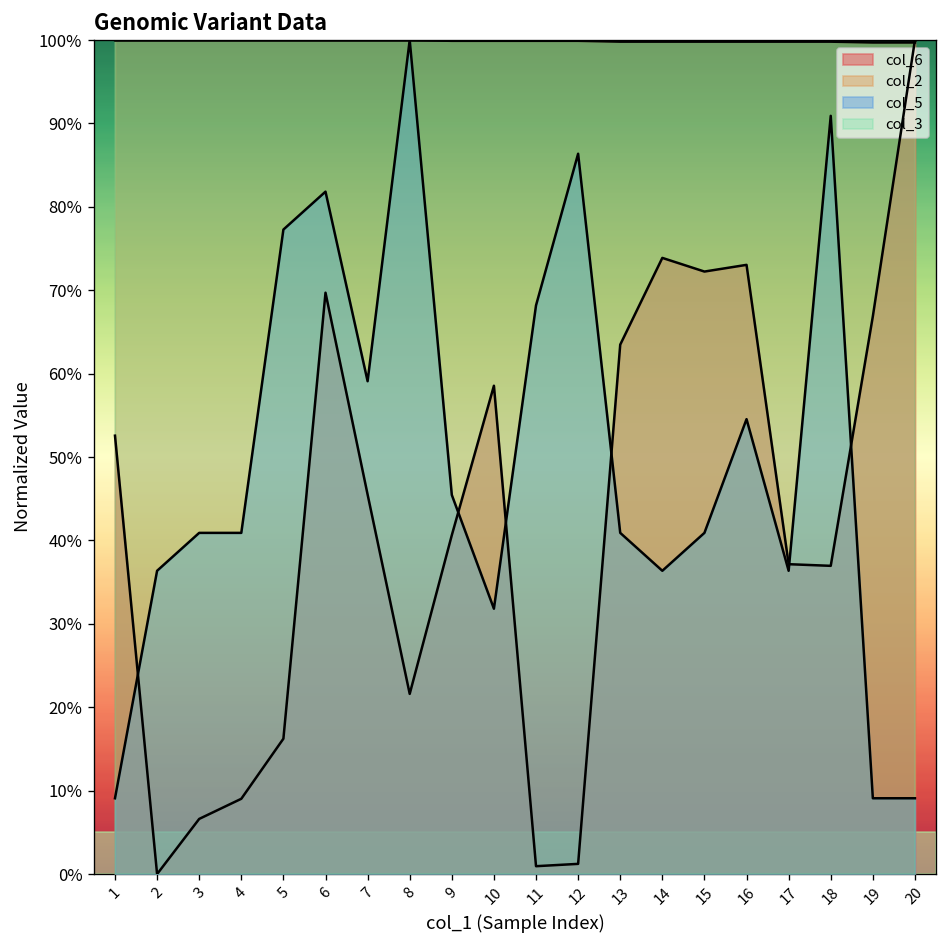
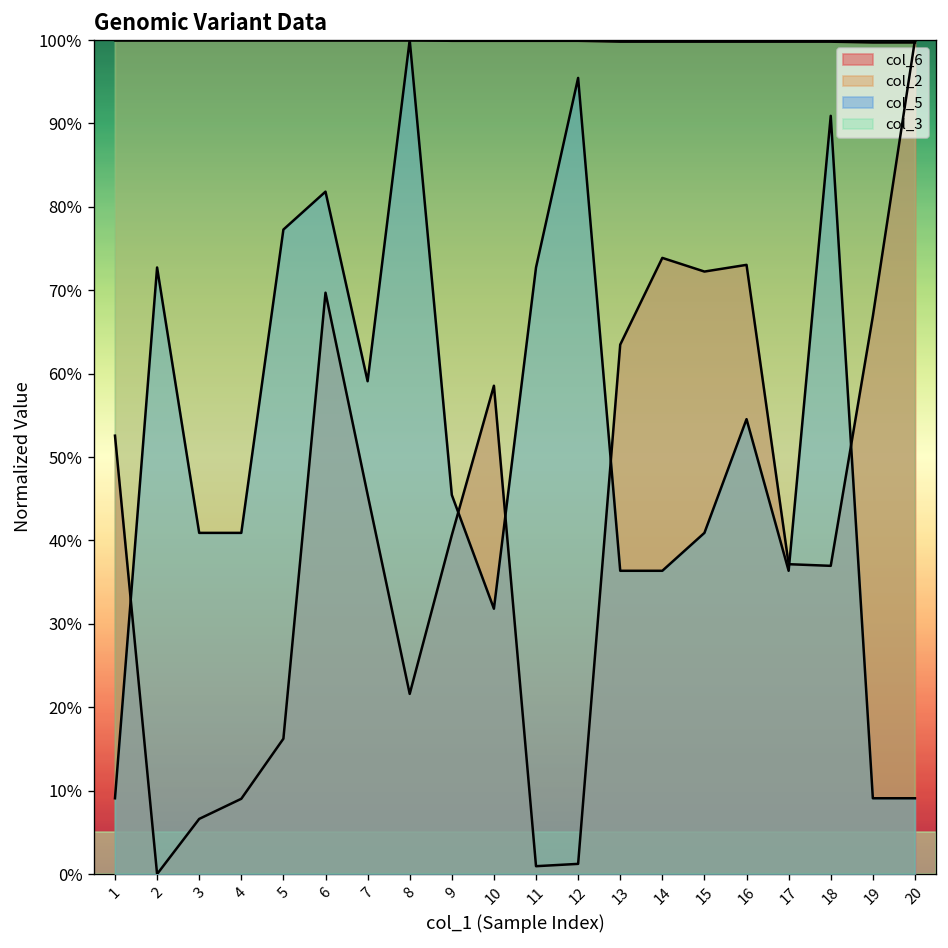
col_5, 2: 36% -> 73%
col_5, 11: 68% -> 73%
col_5, 12: 86% -> 95%
col_5, 13: 41% -> 36%
